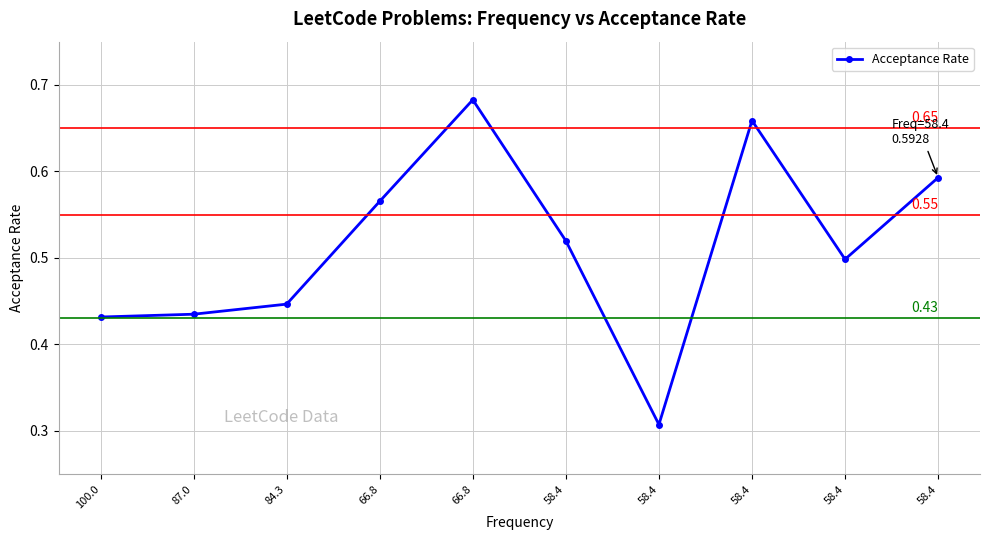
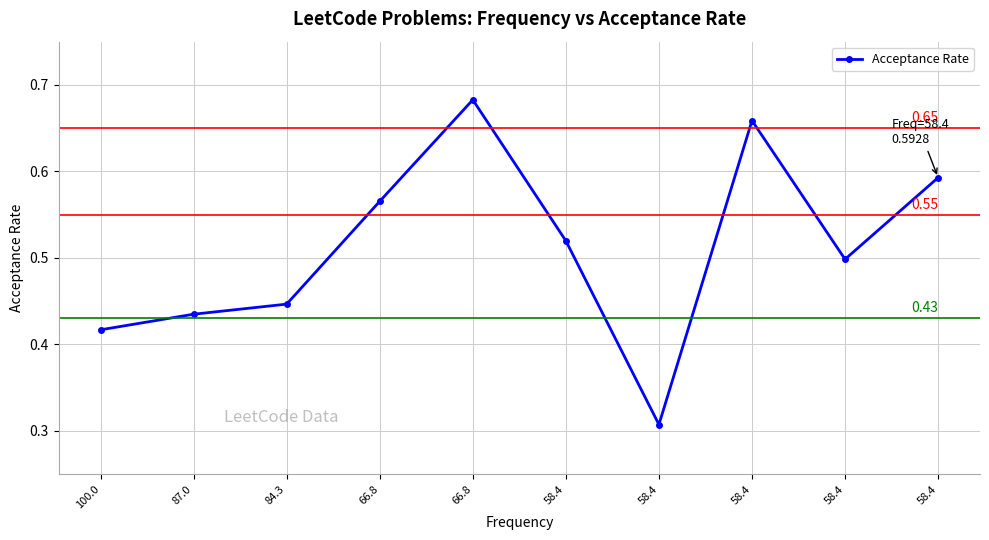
100.0: 0.43 -> 0.42
